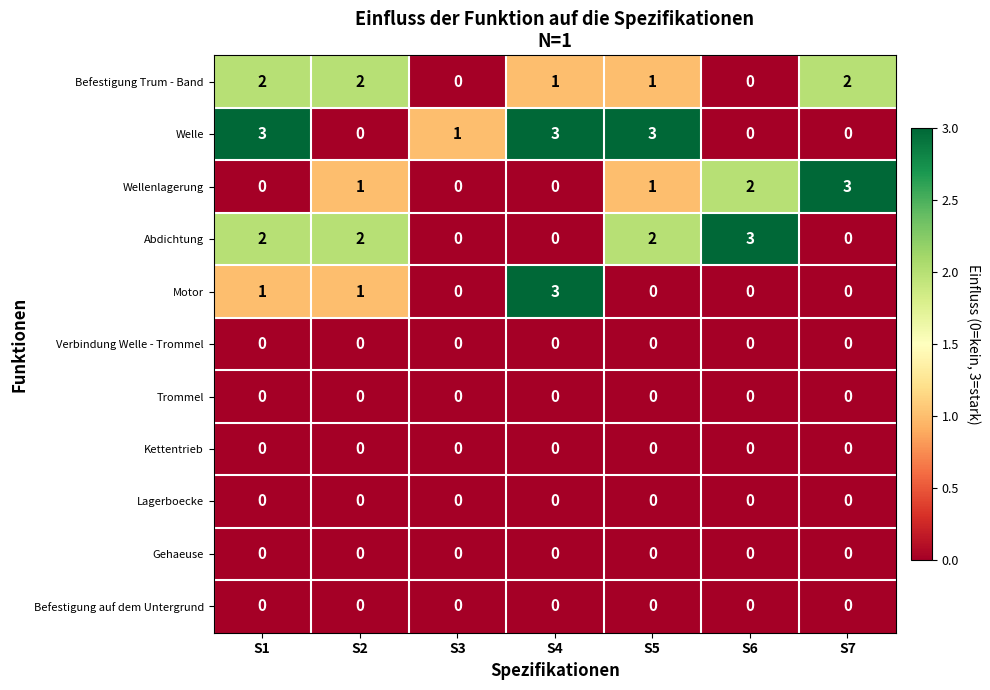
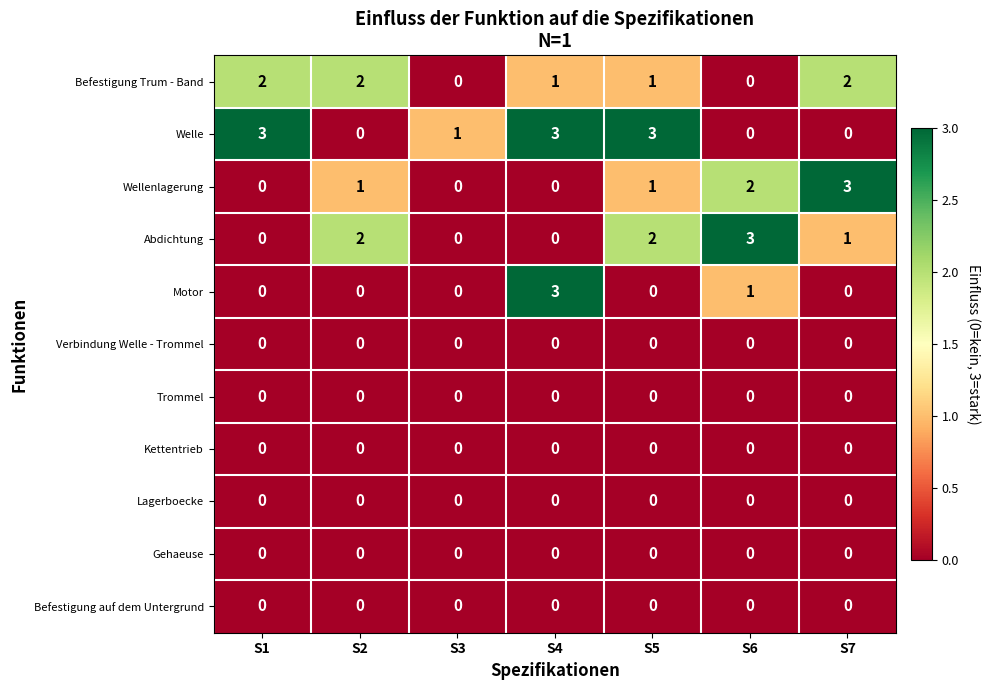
Abdichtung, S1: 2 -> 0
Abdichtung, S7: 0 -> 1
Motor, S1: 1 -> 0
Motor, S2: 1 -> 0
Motor, S6: 0 -> 1
